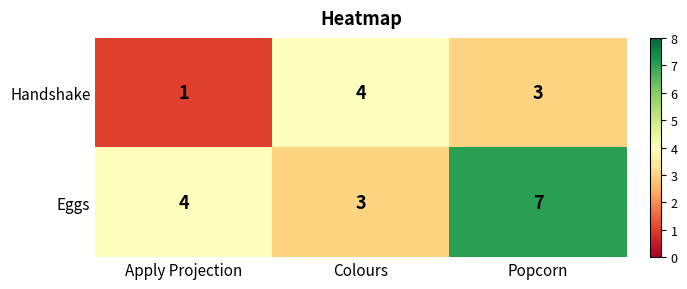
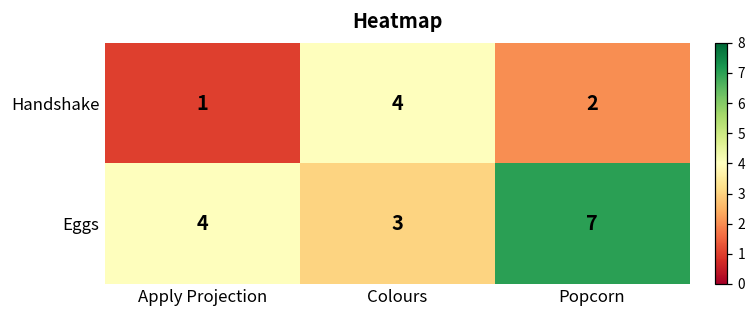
Handshake, Popcorn: 3 -> 2
